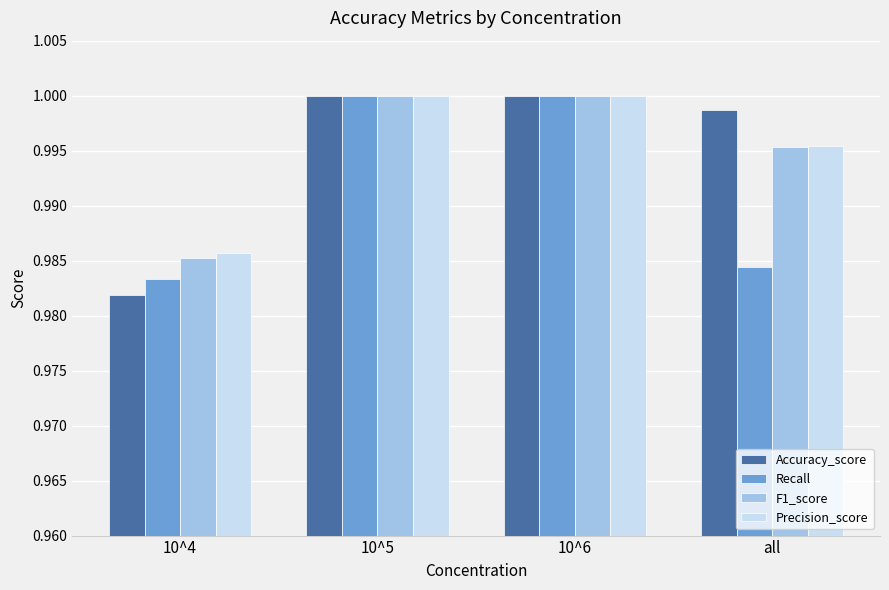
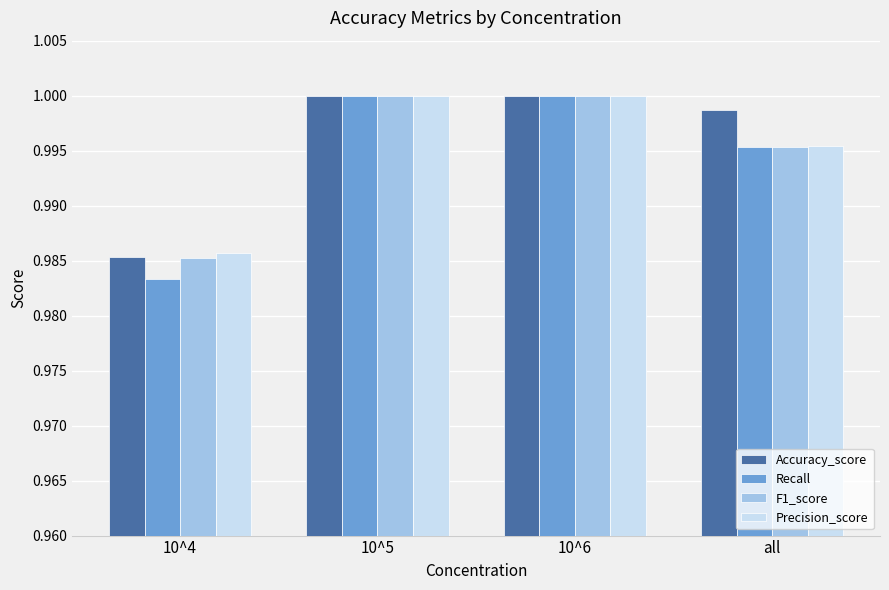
Accuracy_score, 10^4: 0.9819 -> 0.9853
Recall, all: 0.9844 -> 0.9954
